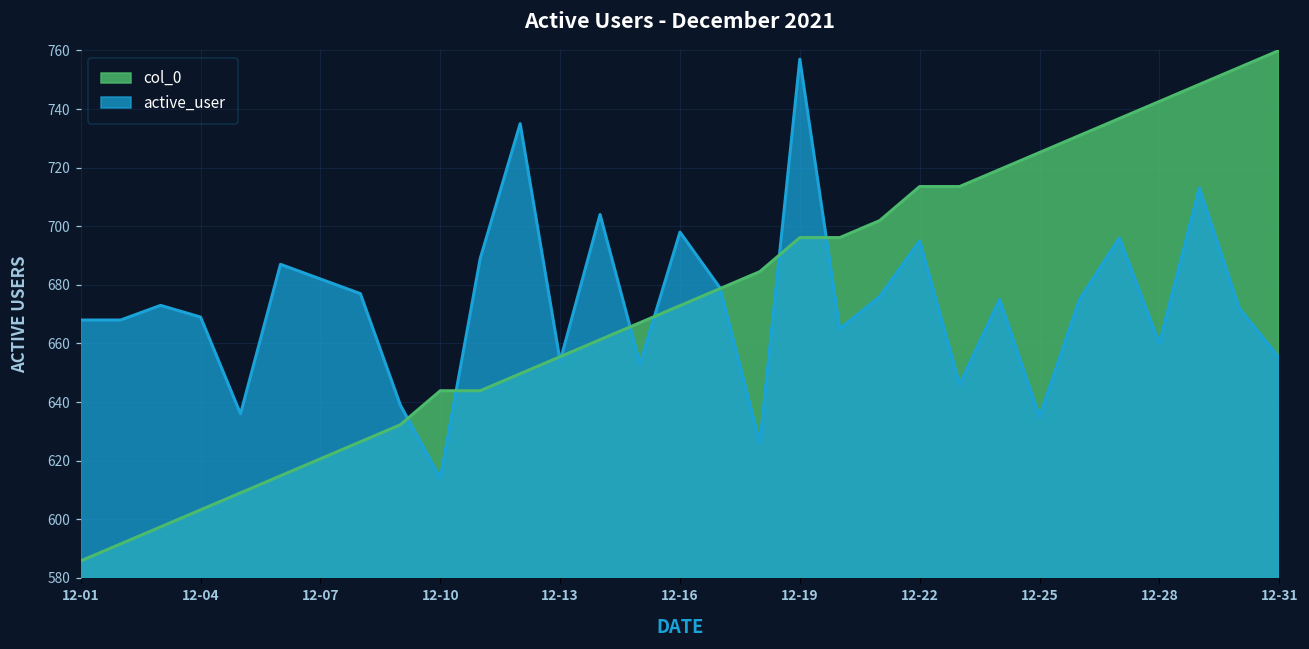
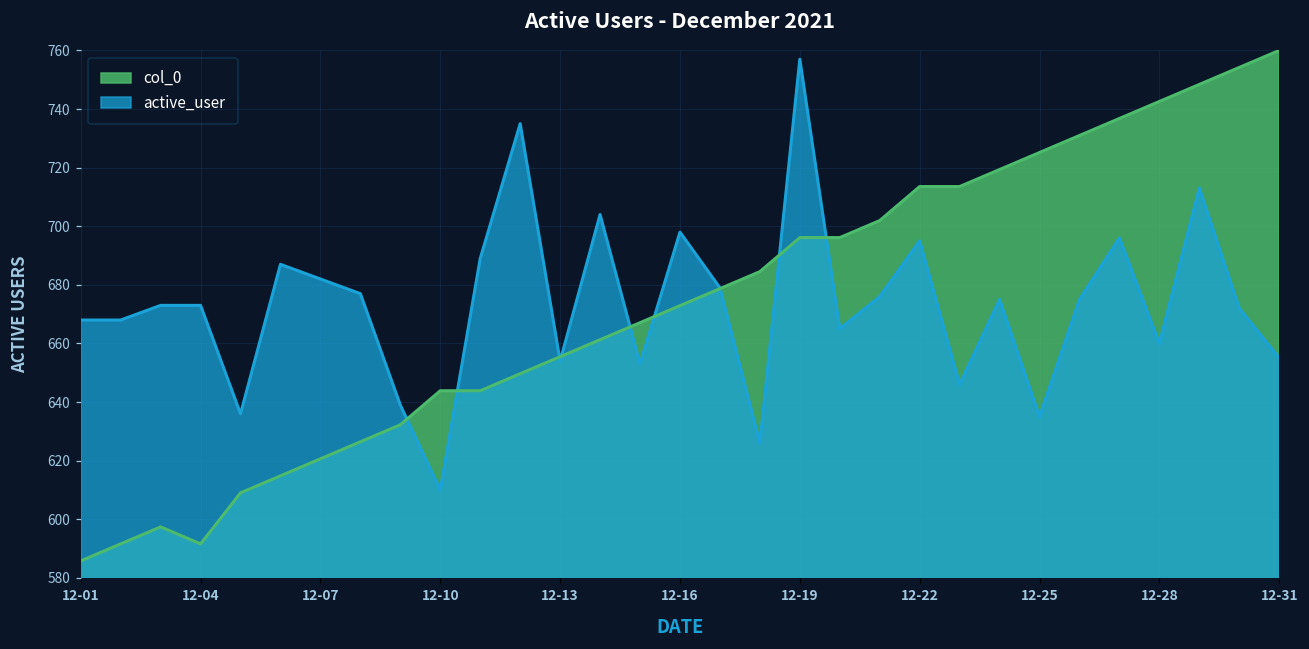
col_0, 12-04: 603 -> 592
active_user, 12-04: 669 -> 673
active_user, 12-10: 614 -> 610
